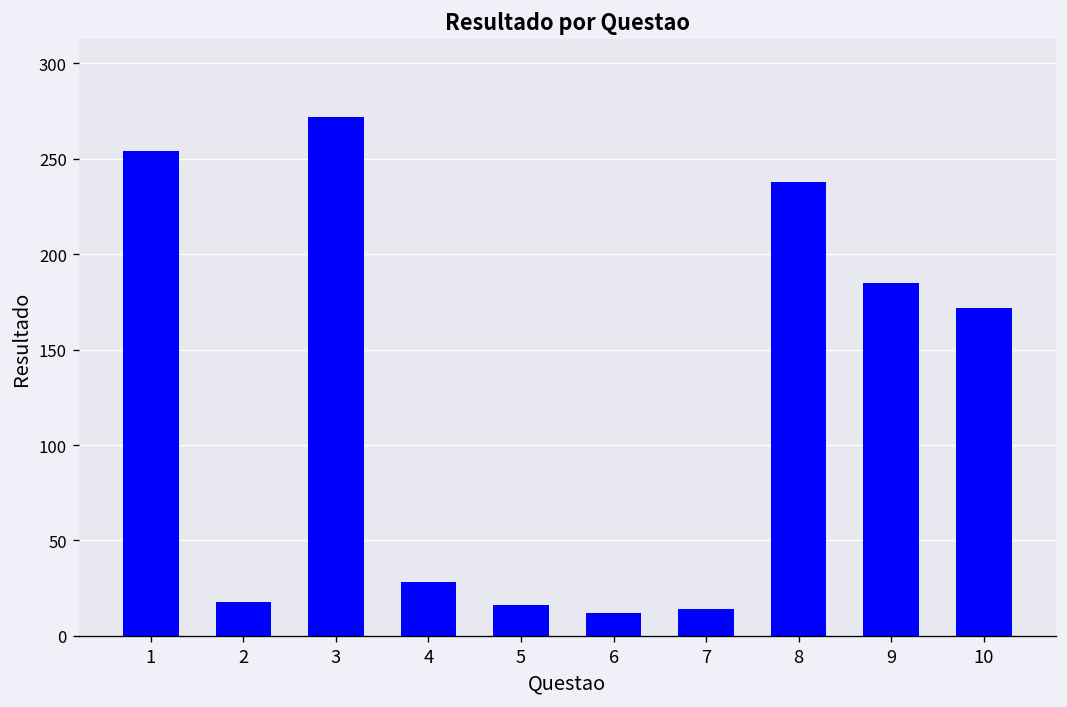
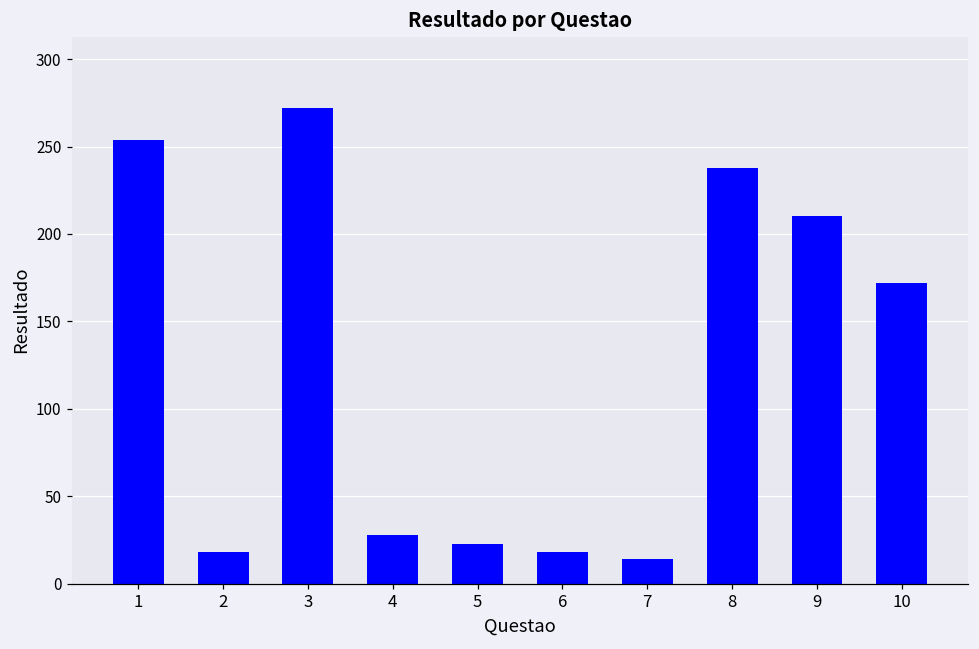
5: 16 -> 23
6: 12 -> 18
9: 185 -> 210
